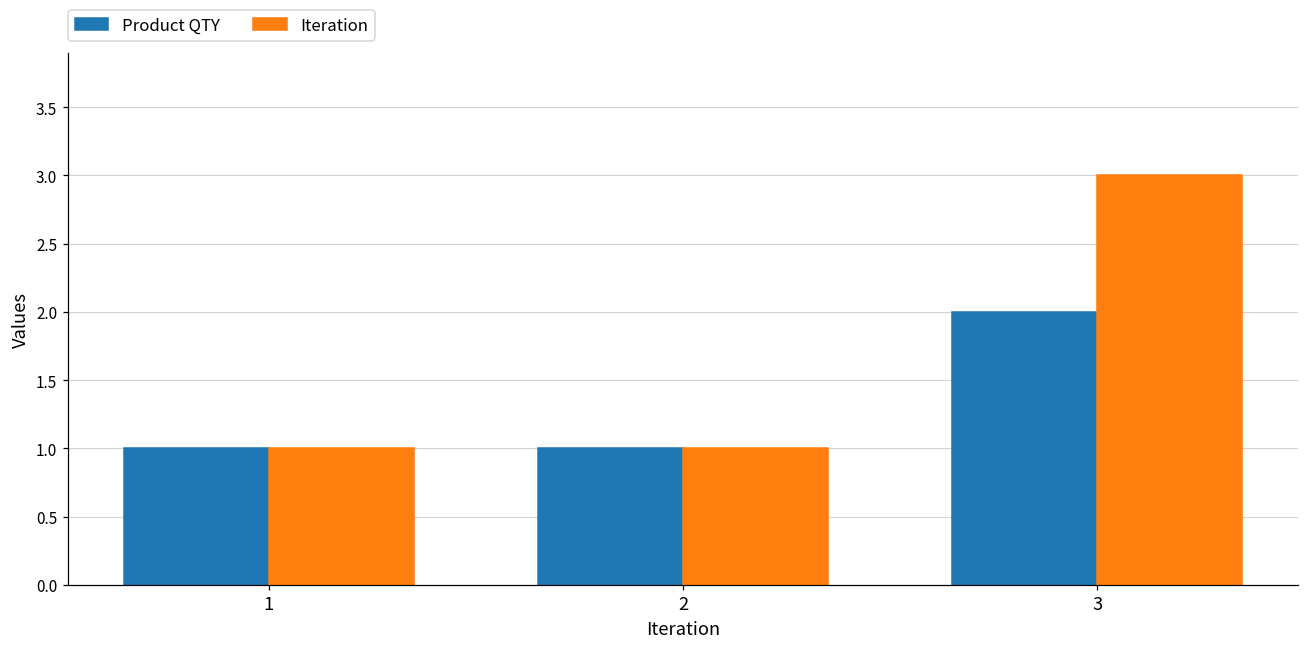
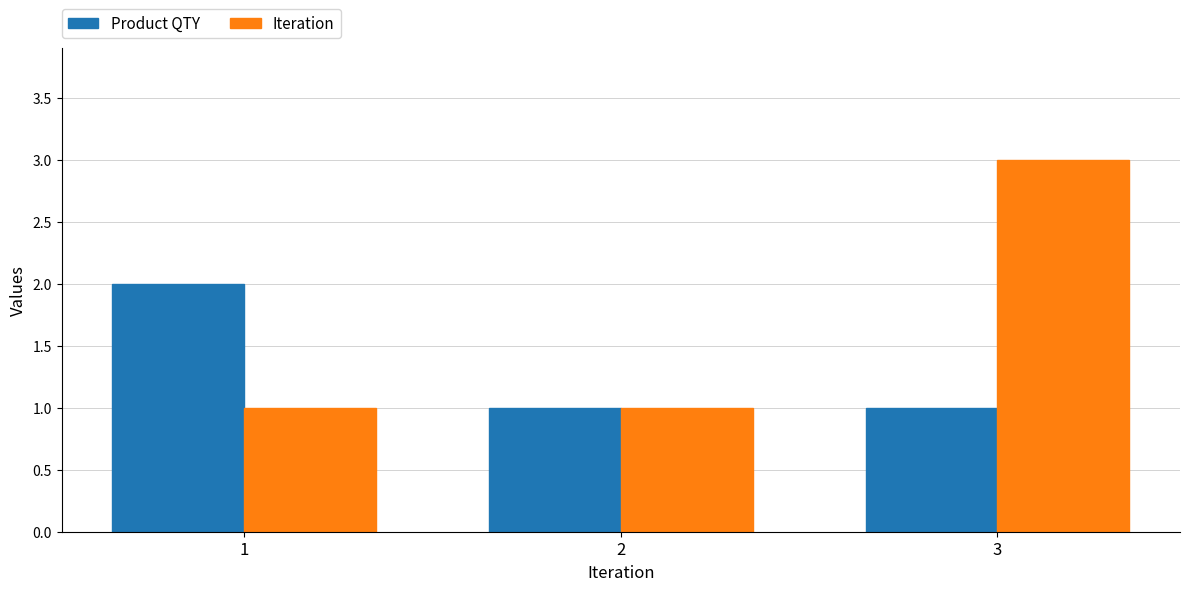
Product QTY, 1: 1 -> 2
Product QTY, 3: 2 -> 1
